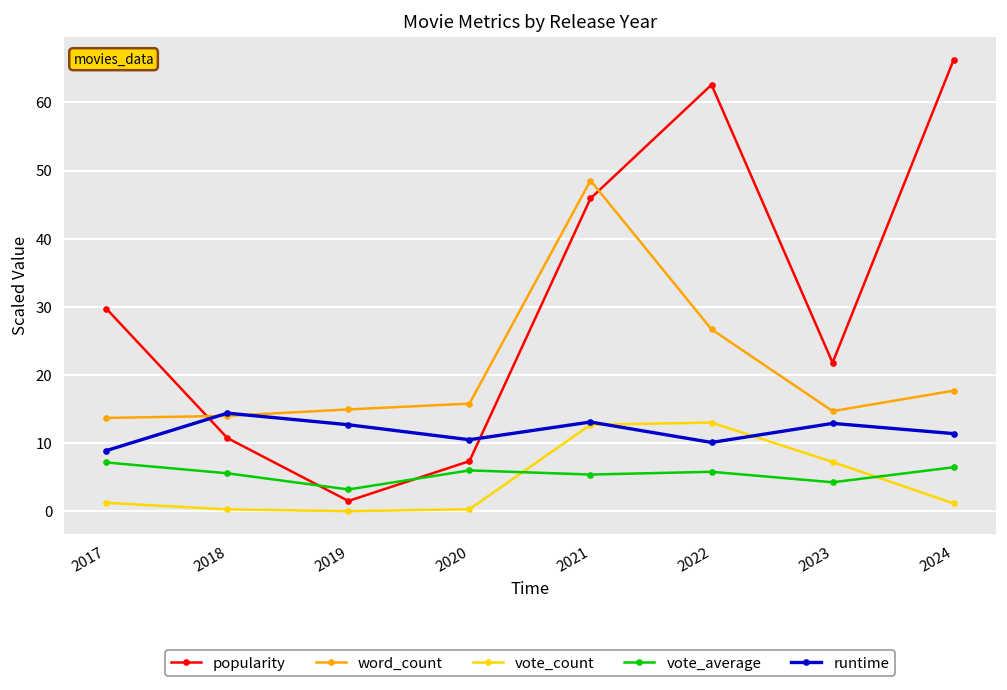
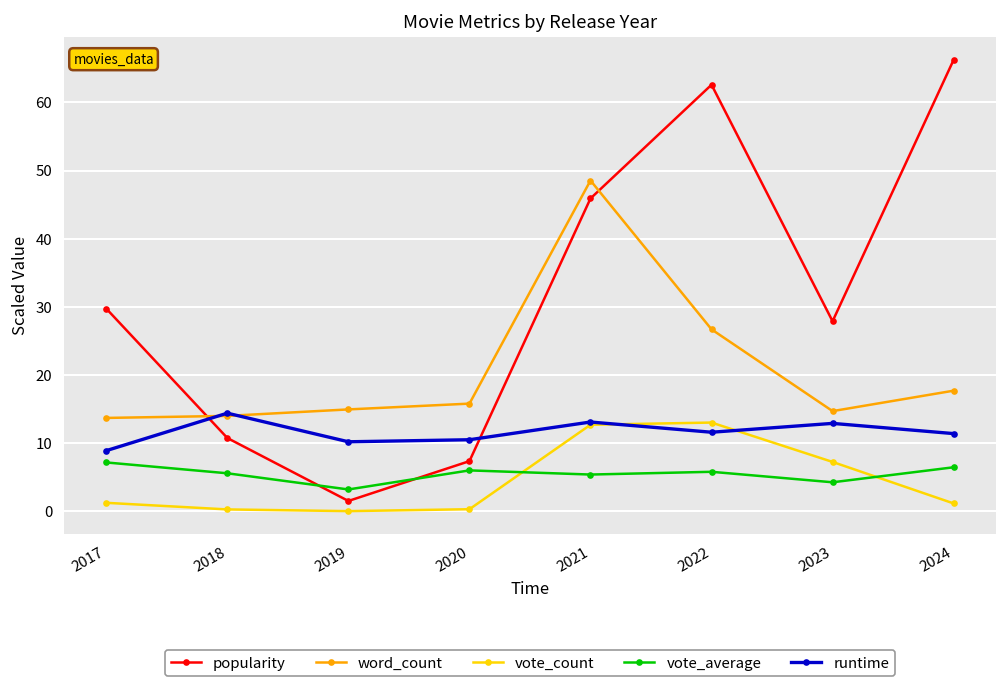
runtime, 2019: 13 -> 10
runtime, 2022: 10 -> 12
popularity, 2023: 22 -> 28
